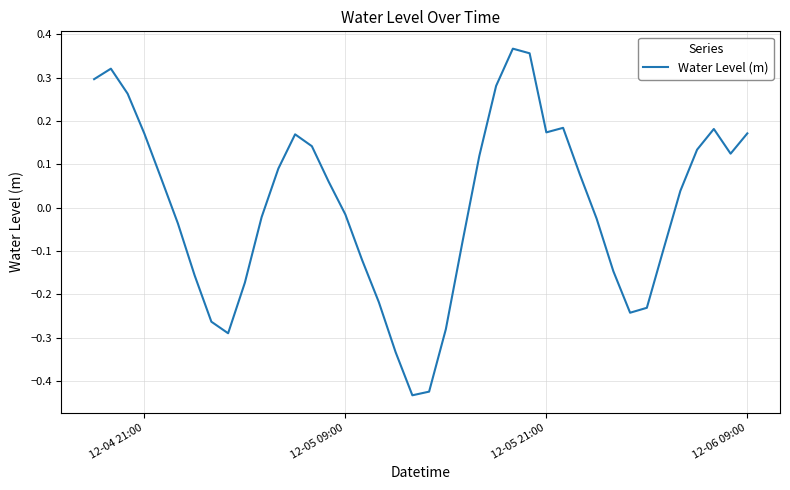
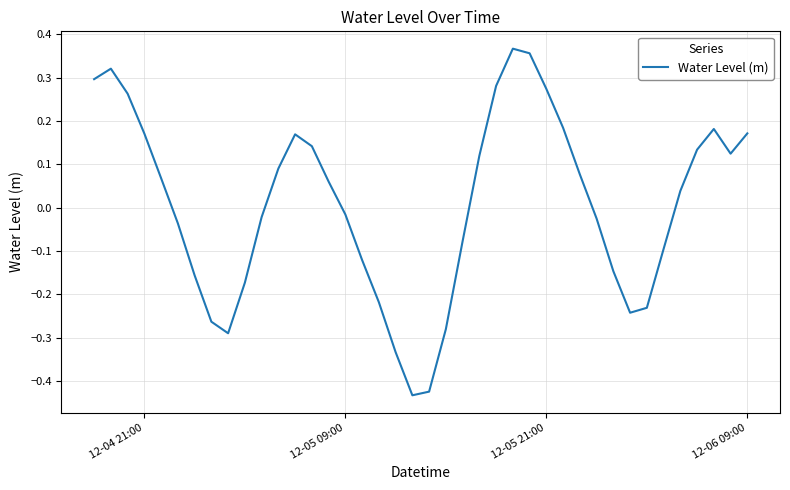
12-05 21:00: 0.17 -> 0.27
